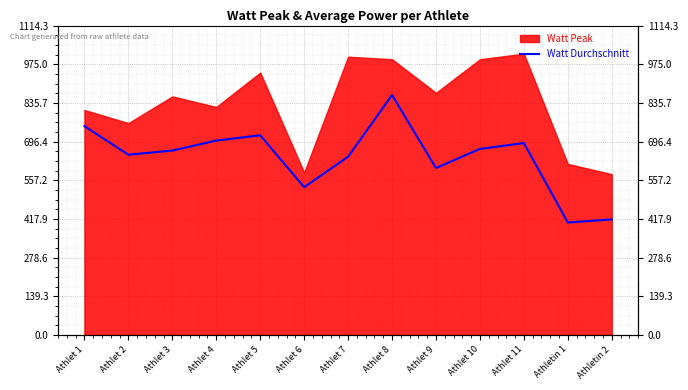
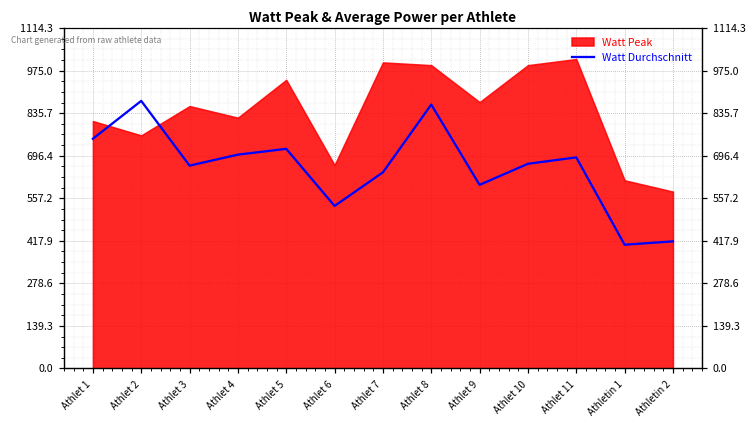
Watt Durchschnitt, Athlet 2: 650 -> 880
Watt Peak, Athlet 6: 590 -> 670
